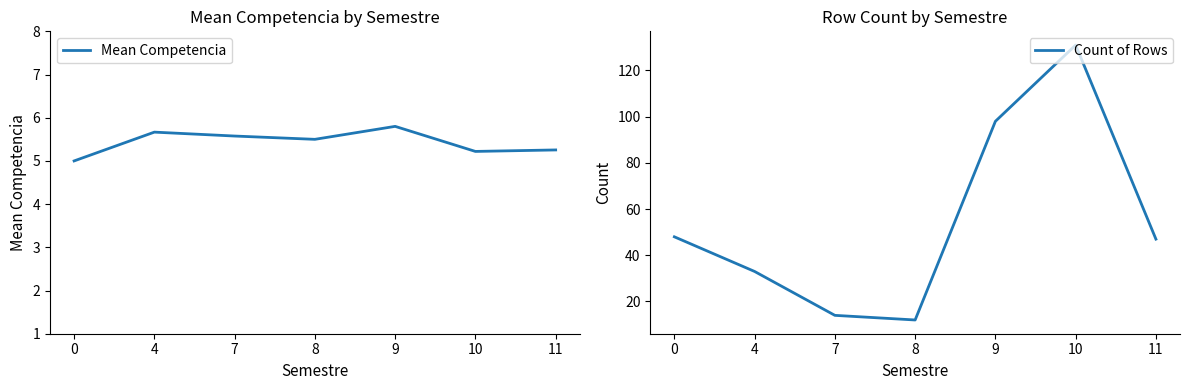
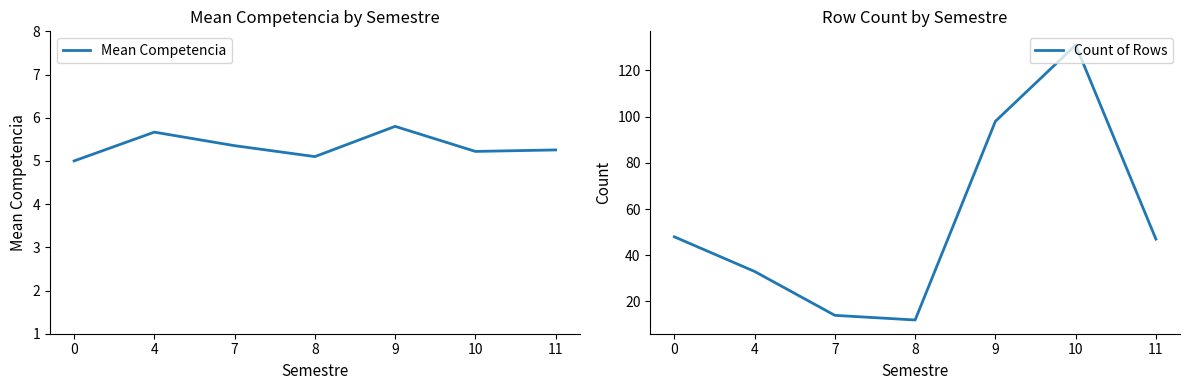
Mean Competencia by Semestre, 7: 5.6 -> 5.4
Mean Competencia by Semestre, 8: 5.5 -> 5.1
